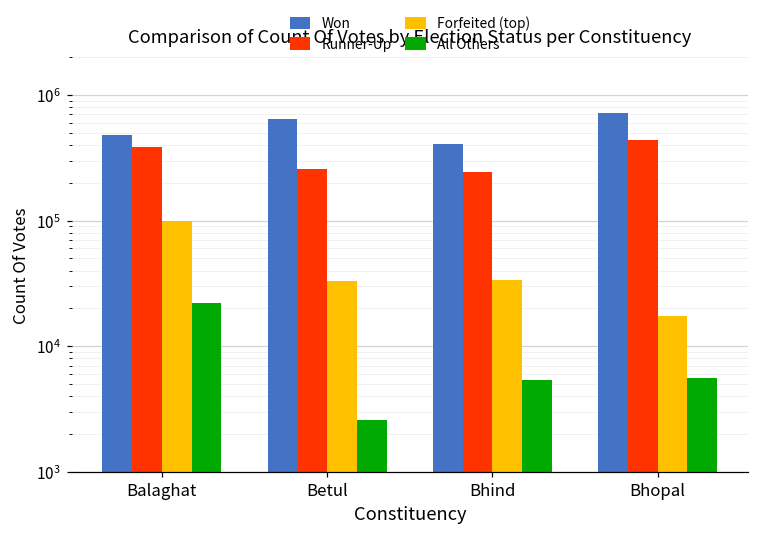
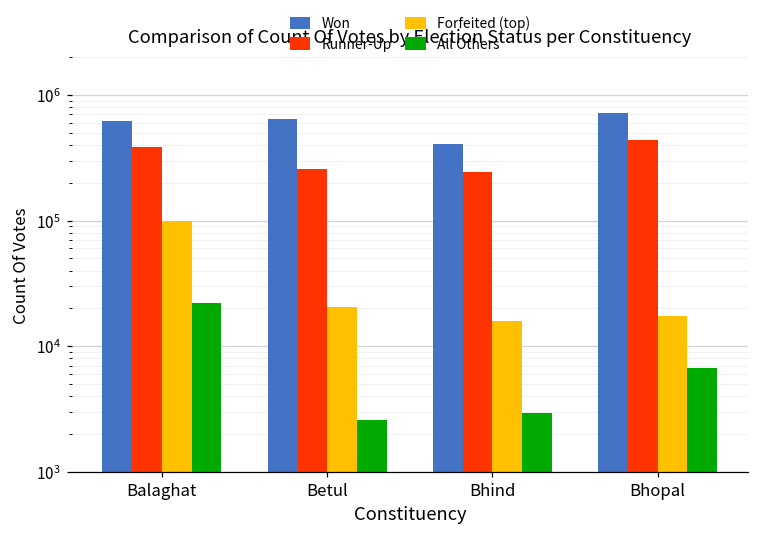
Won, Balaghat: 480000 -> 600000
Forfeited (top), Betul: 33000 -> 21000
Forfeited (top), Bhind: 34000 -> 16000
All Others, Bhind: 5000 -> 2900
All Others, Bhopal: 6000 -> 7000
